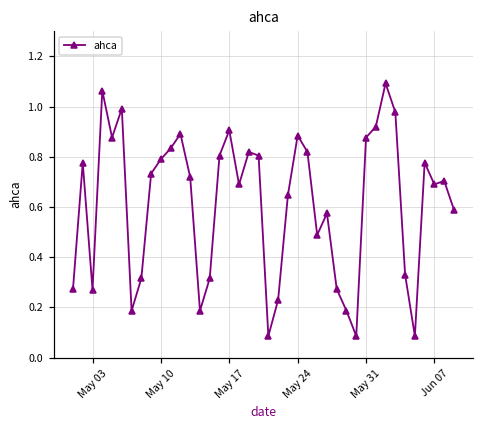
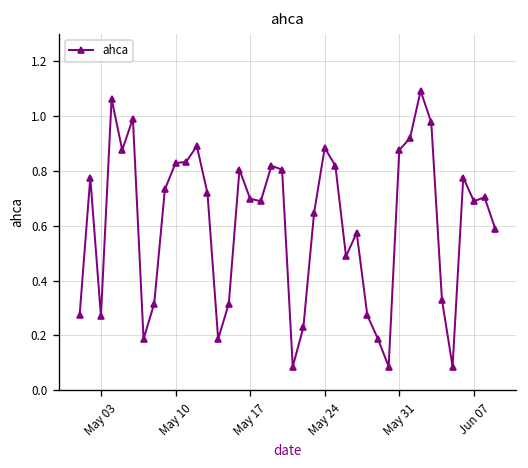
May 10: 0.79 -> 0.83
May 17: 0.91 -> 0.70
